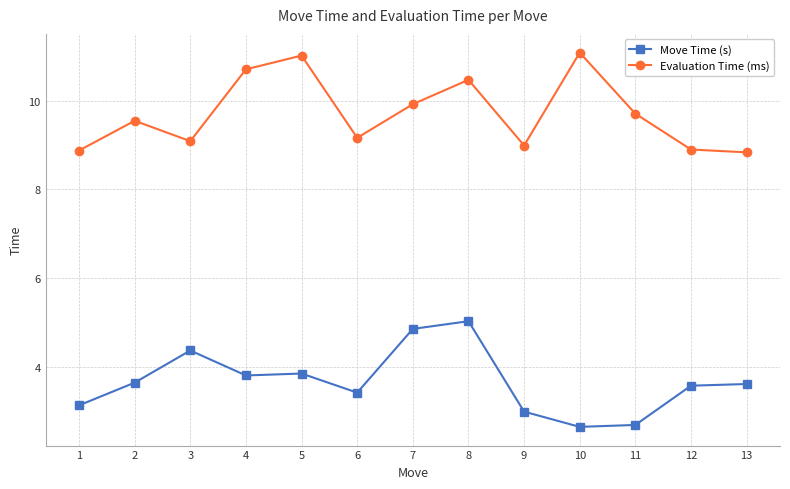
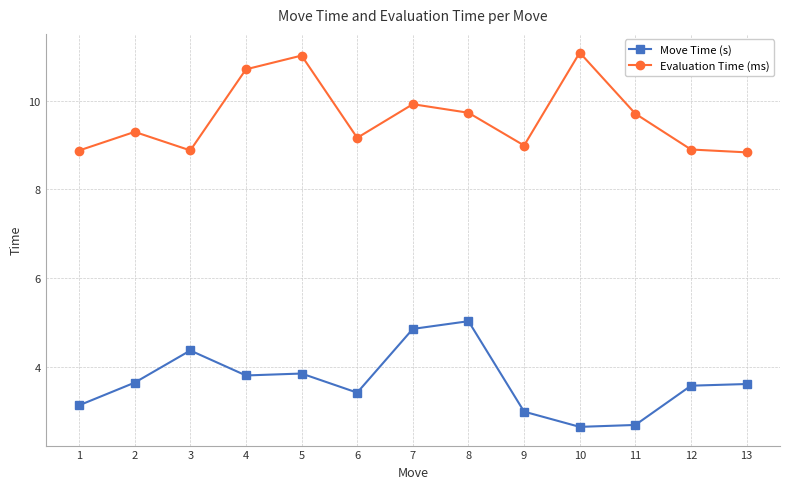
Evaluation Time (ms), 2: 9.5 -> 9.3
Evaluation Time (ms), 3: 9.1 -> 8.9
Evaluation Time (ms), 8: 10.5 -> 9.7
